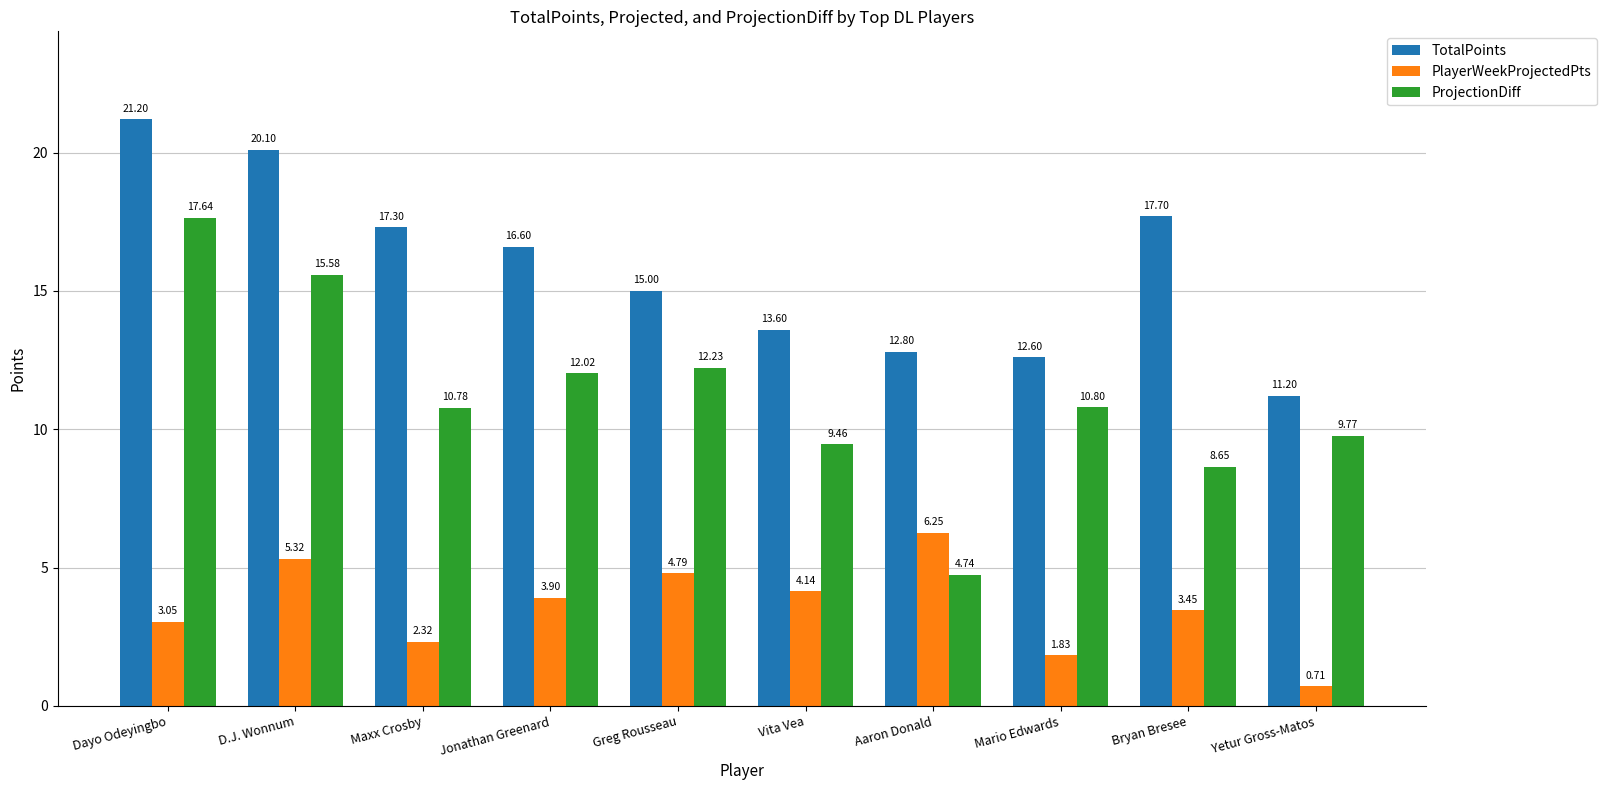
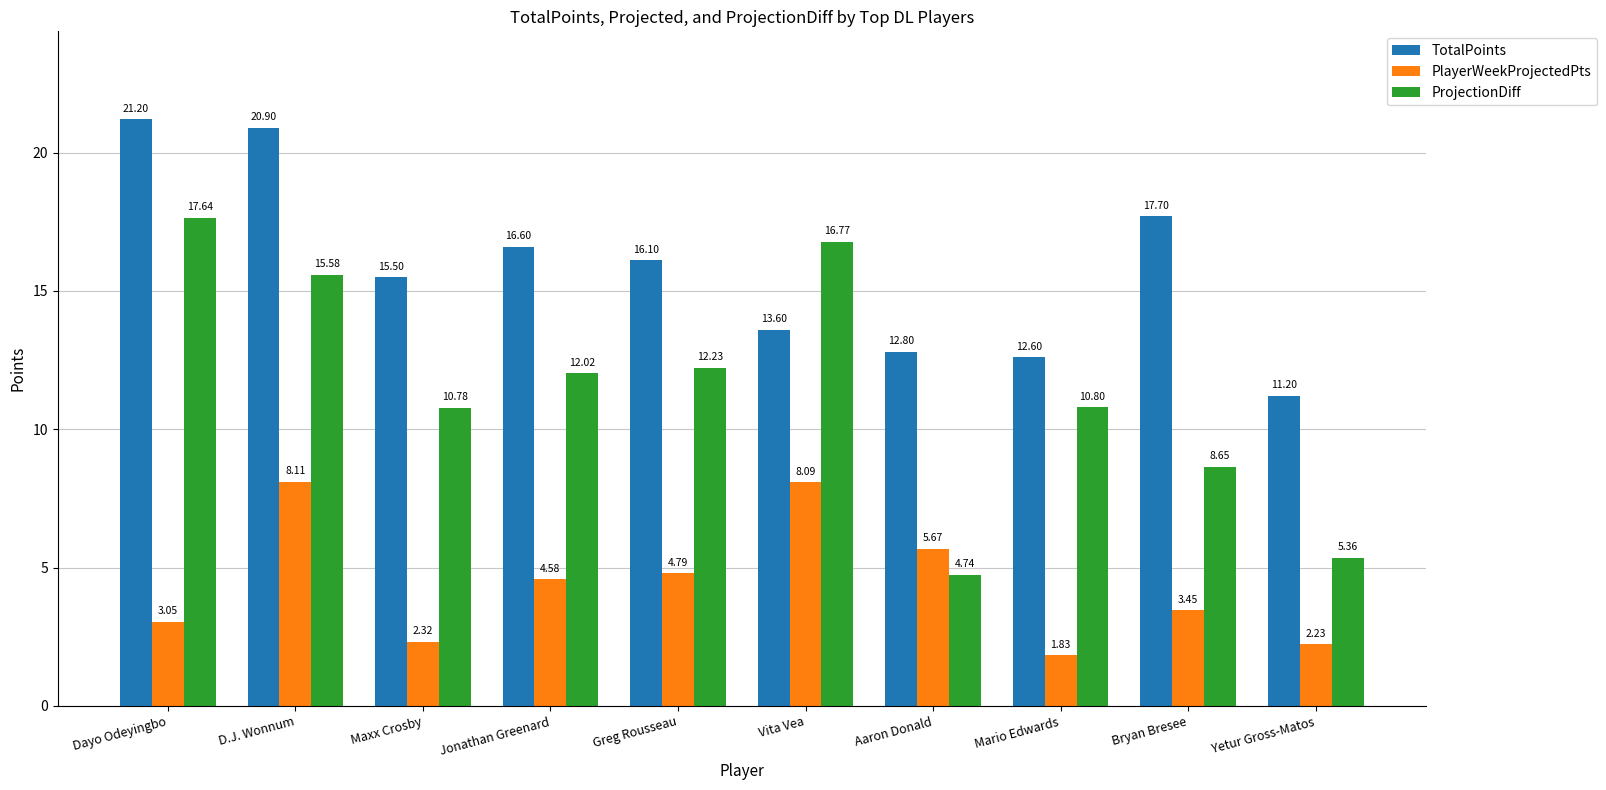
TotalPoints, D.J. Wonnum: 20.10 -> 20.90
PlayerWeekProjectedPts, D.J. Wonnum: 5.32 -> 8.11
TotalPoints, Maxx Crosby: 17.30 -> 15.50
PlayerWeekProjectedPts, Jonathan Greenard: 3.90 -> 4.58
TotalPoints, Greg Rousseau: 15.00 -> 16.10
PlayerWeekProjectedPts, Vita Vea: 4.14 -> 8.09
ProjectionDiff, Vita Vea: 9.46 -> 16.77
PlayerWeekProjectedPts, Aaron Donald: 6.25 -> 5.67
PlayerWeekProjectedPts, Yetur Gross-Matos: 0.71 -> 2.23
ProjectionDiff, Yetur Gross-Matos: 9.77 -> 5.36
